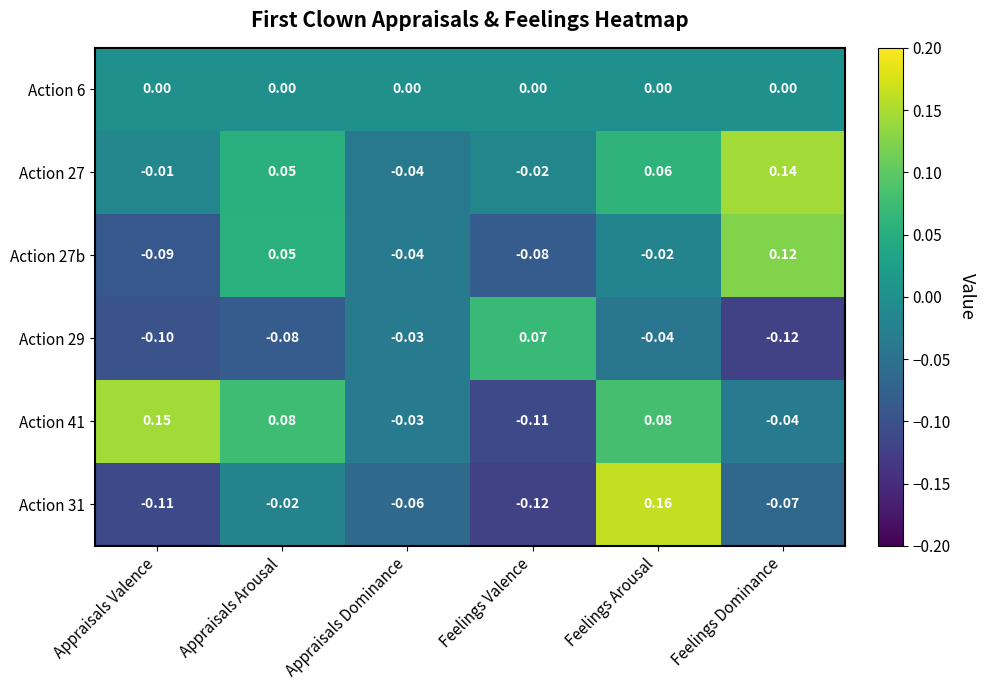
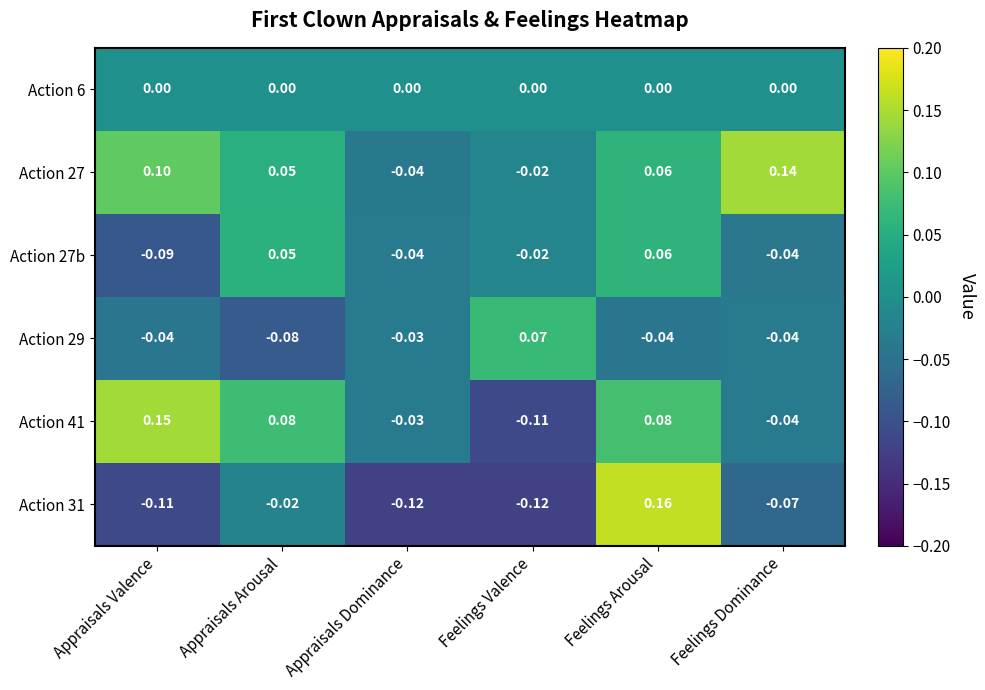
Action 27, Appraisals Valence: -0.01 -> 0.10
Action 27b, Feelings Valence: -0.08 -> -0.02
Action 27b, Feelings Arousal: -0.02 -> 0.06
Action 27b, Feelings Dominance: 0.12 -> -0.04
Action 29, Appraisals Valence: -0.10 -> -0.04
Action 29, Feelings Dominance: -0.12 -> -0.04
Action 31, Appraisals Dominance: -0.06 -> -0.12
